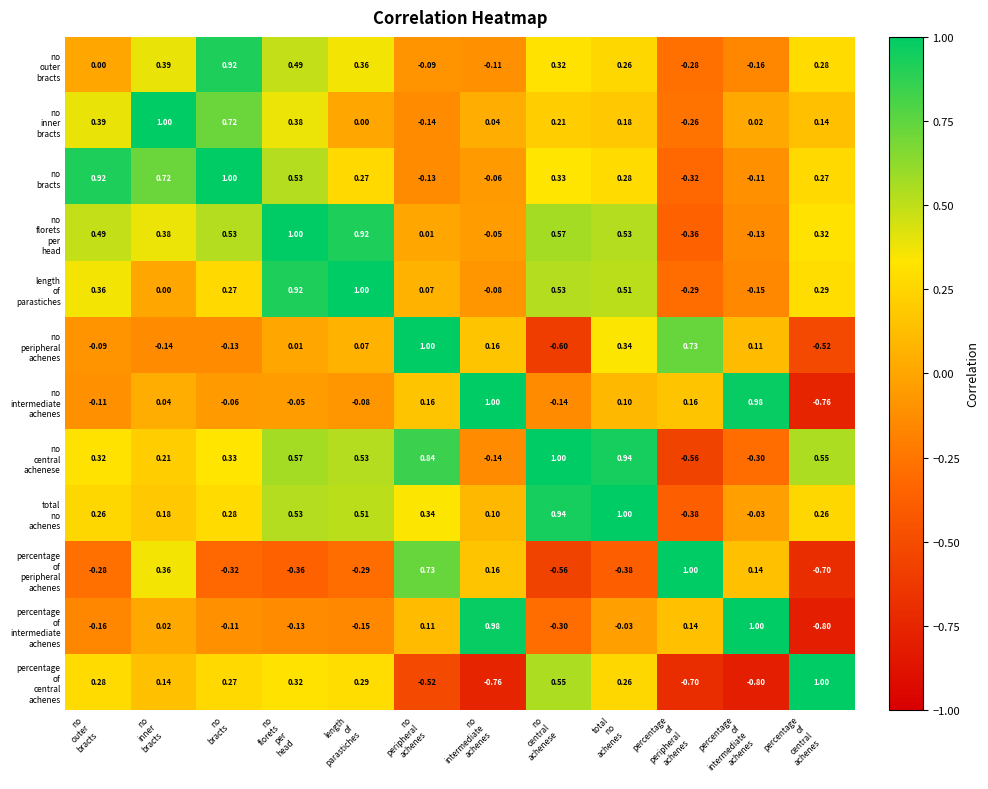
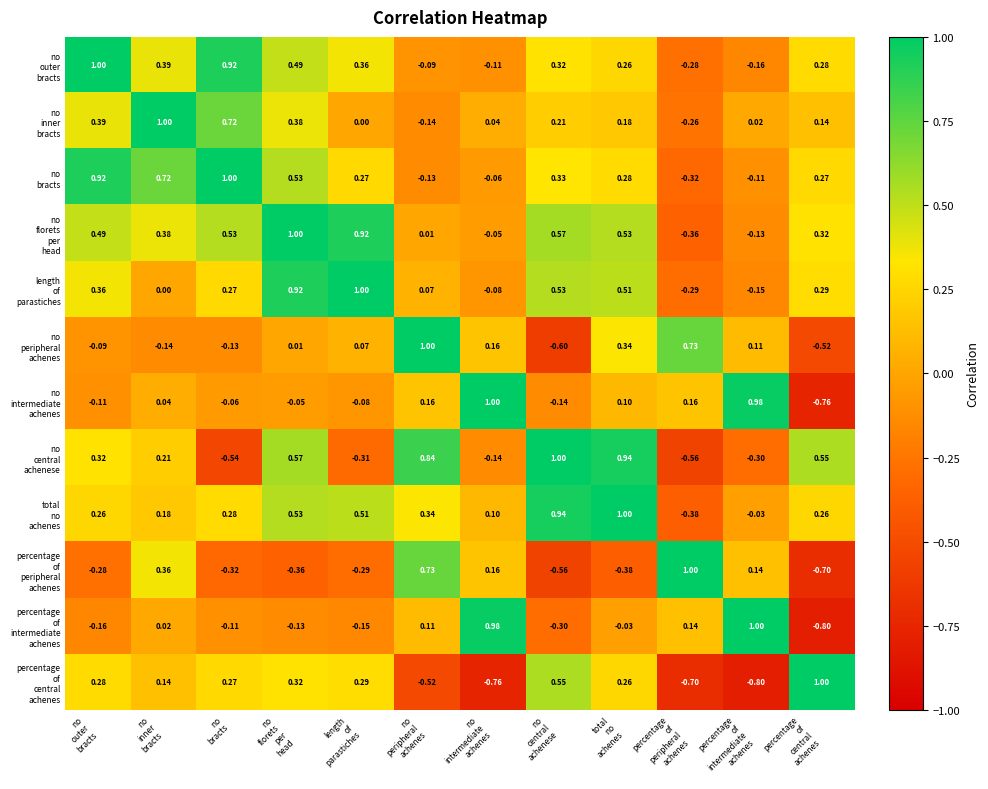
no outer bracts, no outer bracts: 0.00 -> 1.00
no central achenese, no bracts: 0.33 -> -0.54
no central achenese, length of parastiches: 0.53 -> -0.31
